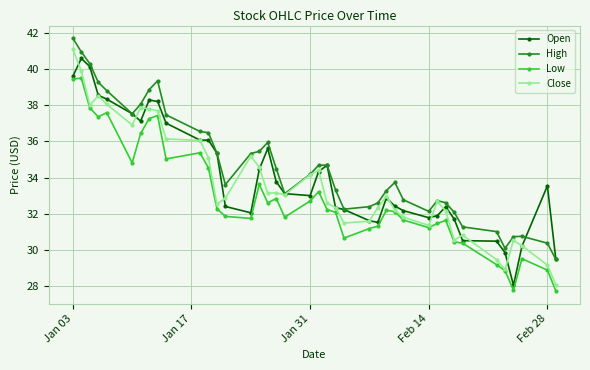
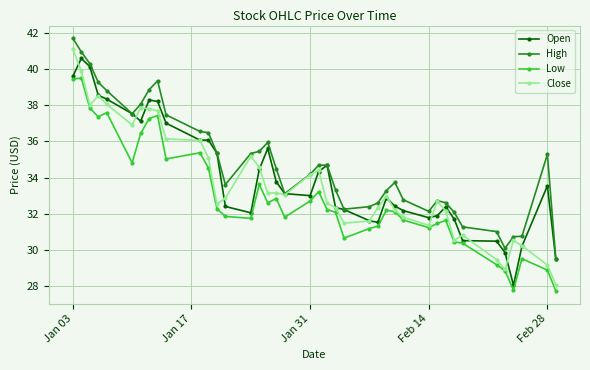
High, Feb 28: 30.4 -> 35.3
